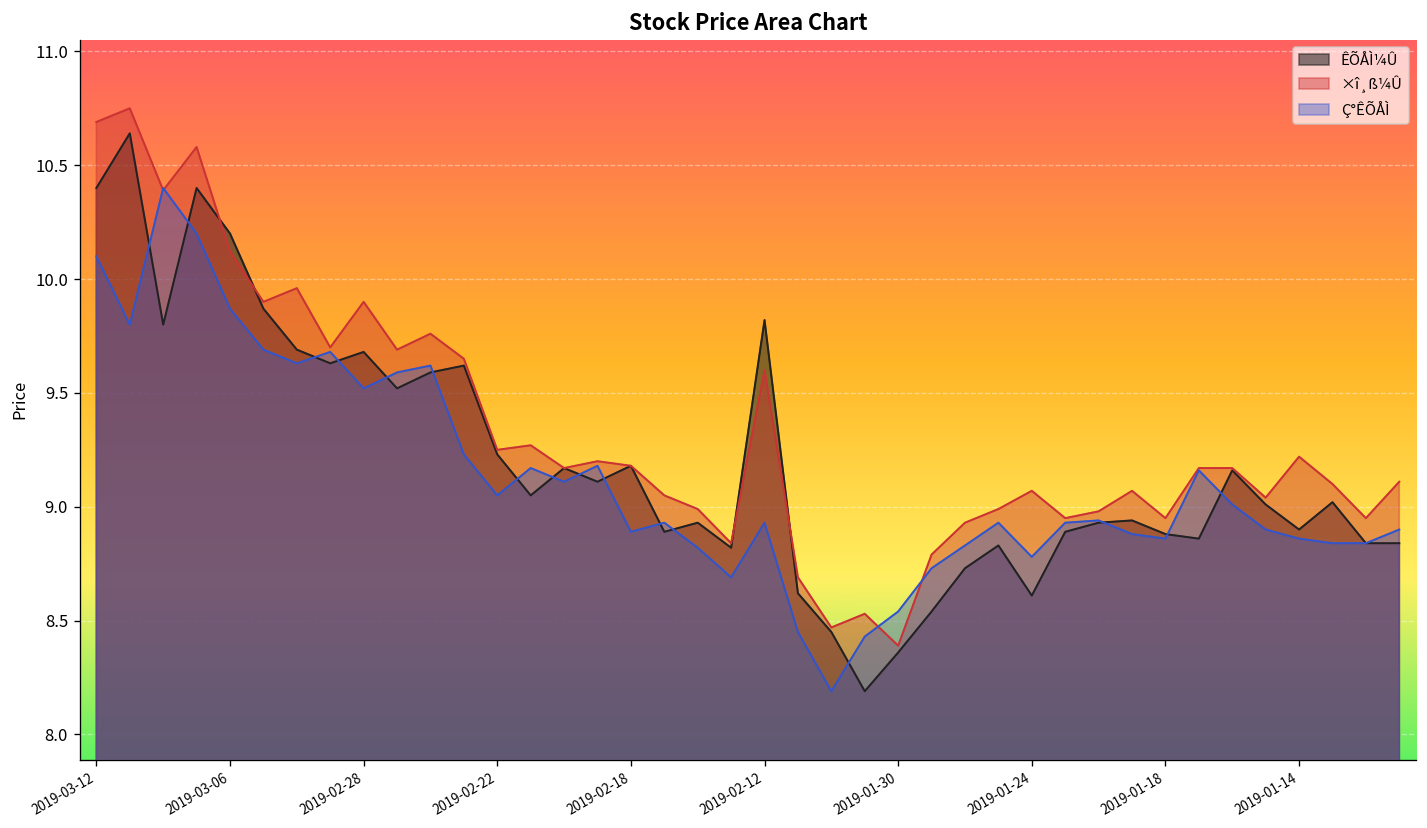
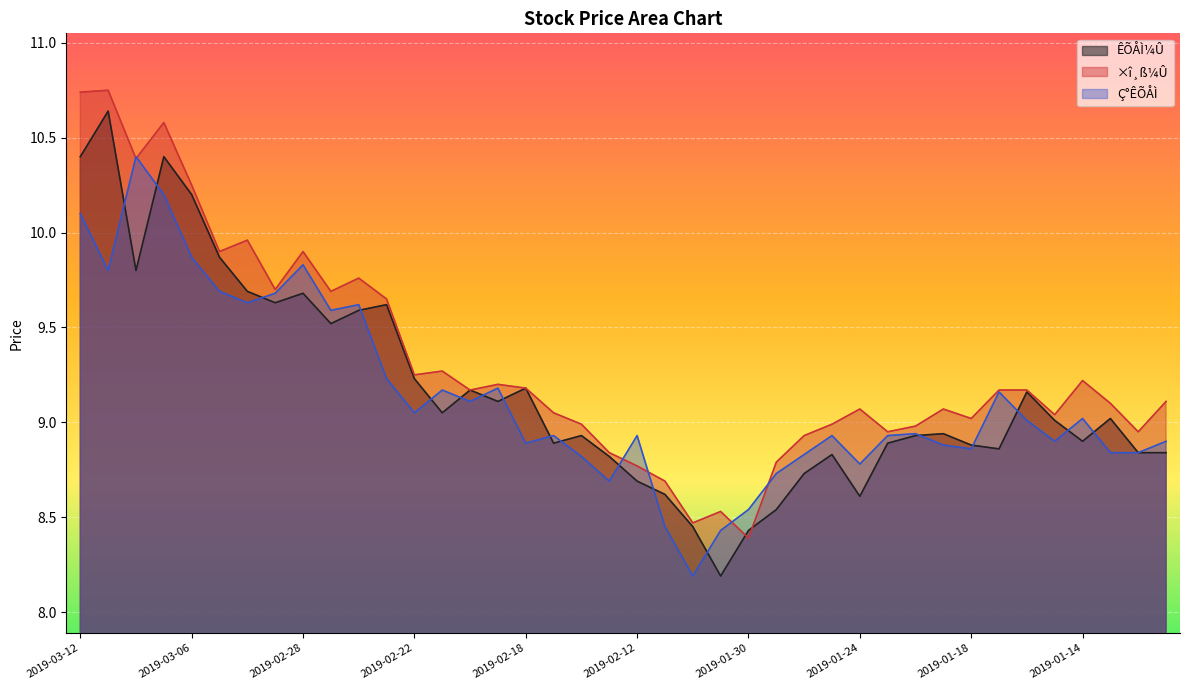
×î¸ß¼Û, 2019-03-12: 10.69 -> 10.74
×î¸ß¼Û, 2019-03-06: 10.12 -> 10.25
Ç°ÊÕÅÌ, 2019-02-28: 9.52 -> 9.83
ÊÕÅÌ¼Û, 2019-02-12: 9.82 -> 8.69
×î¸ß¼Û, 2019-02-12: 9.60 -> 8.77
ÊÕÅÌ¼Û, 2019-01-30: 8.36 -> 8.43
×î¸ß¼Û, 2019-01-18: 8.95 -> 9.02
Ç°ÊÕÅÌ, 2019-01-14: 8.86 -> 9.02
